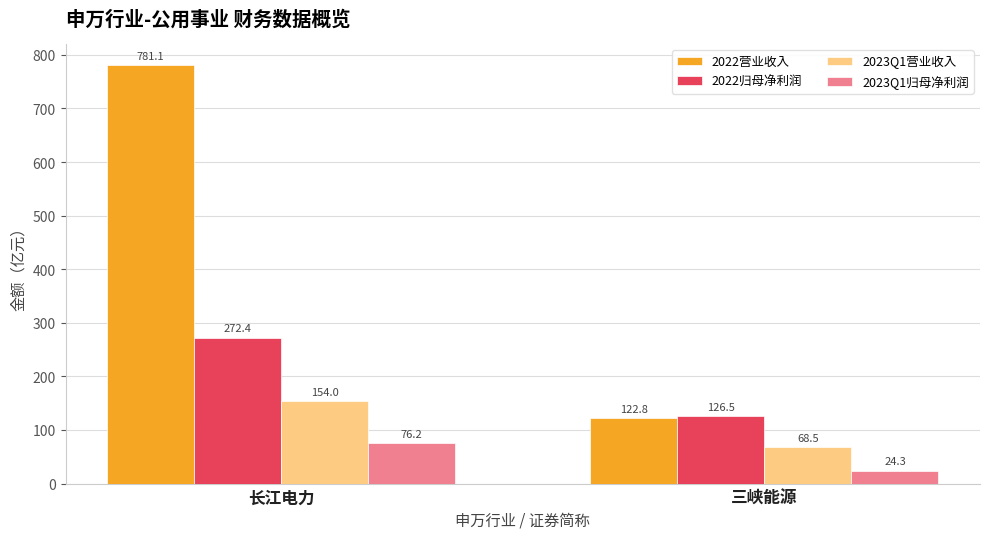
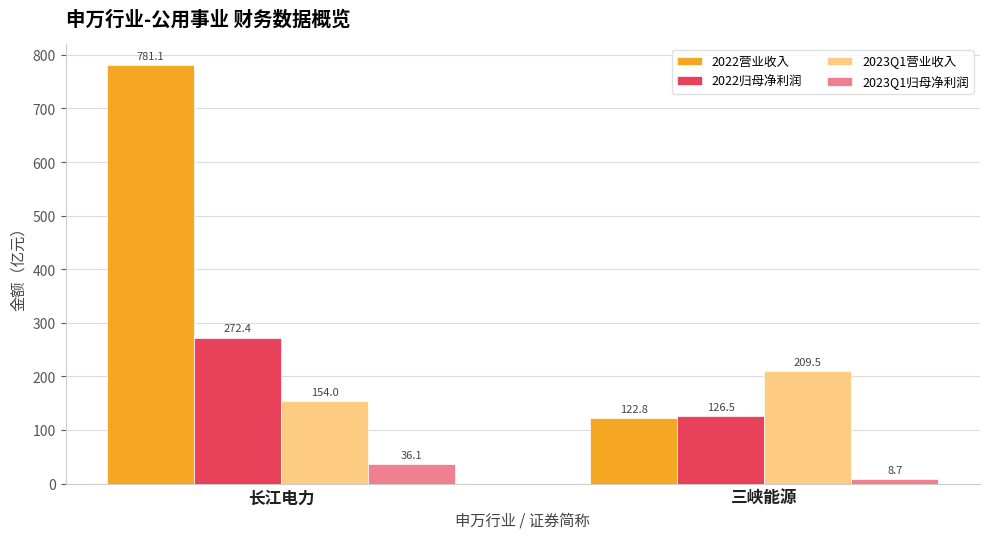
2023Q1归母净利润, 长江电力: 76.2 -> 36.1
2023Q1营业收入, 三峡能源: 68.5 -> 209.5
2023Q1归母净利润, 三峡能源: 24.3 -> 8.7
